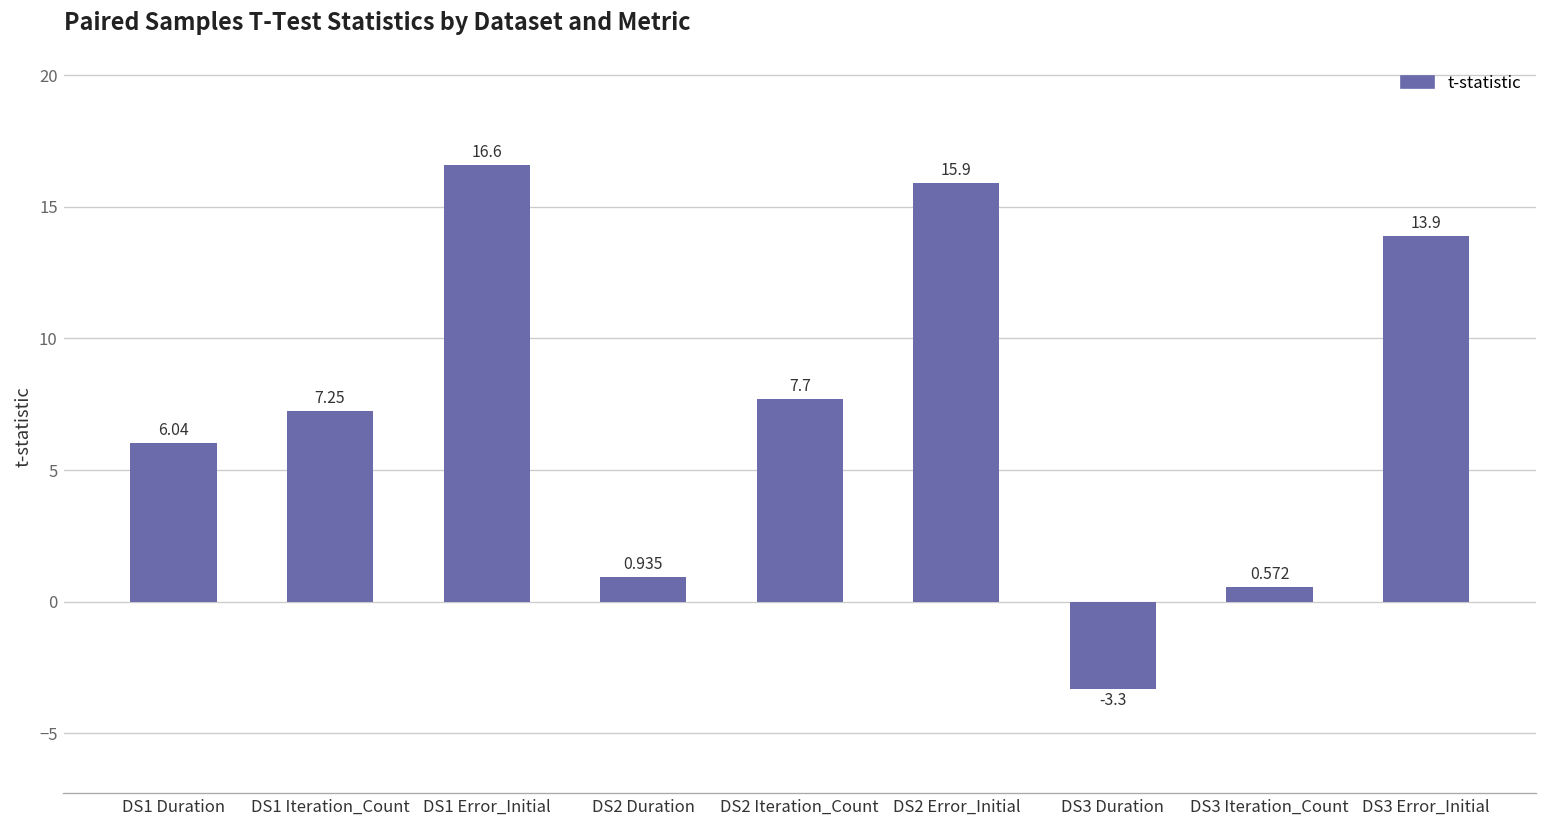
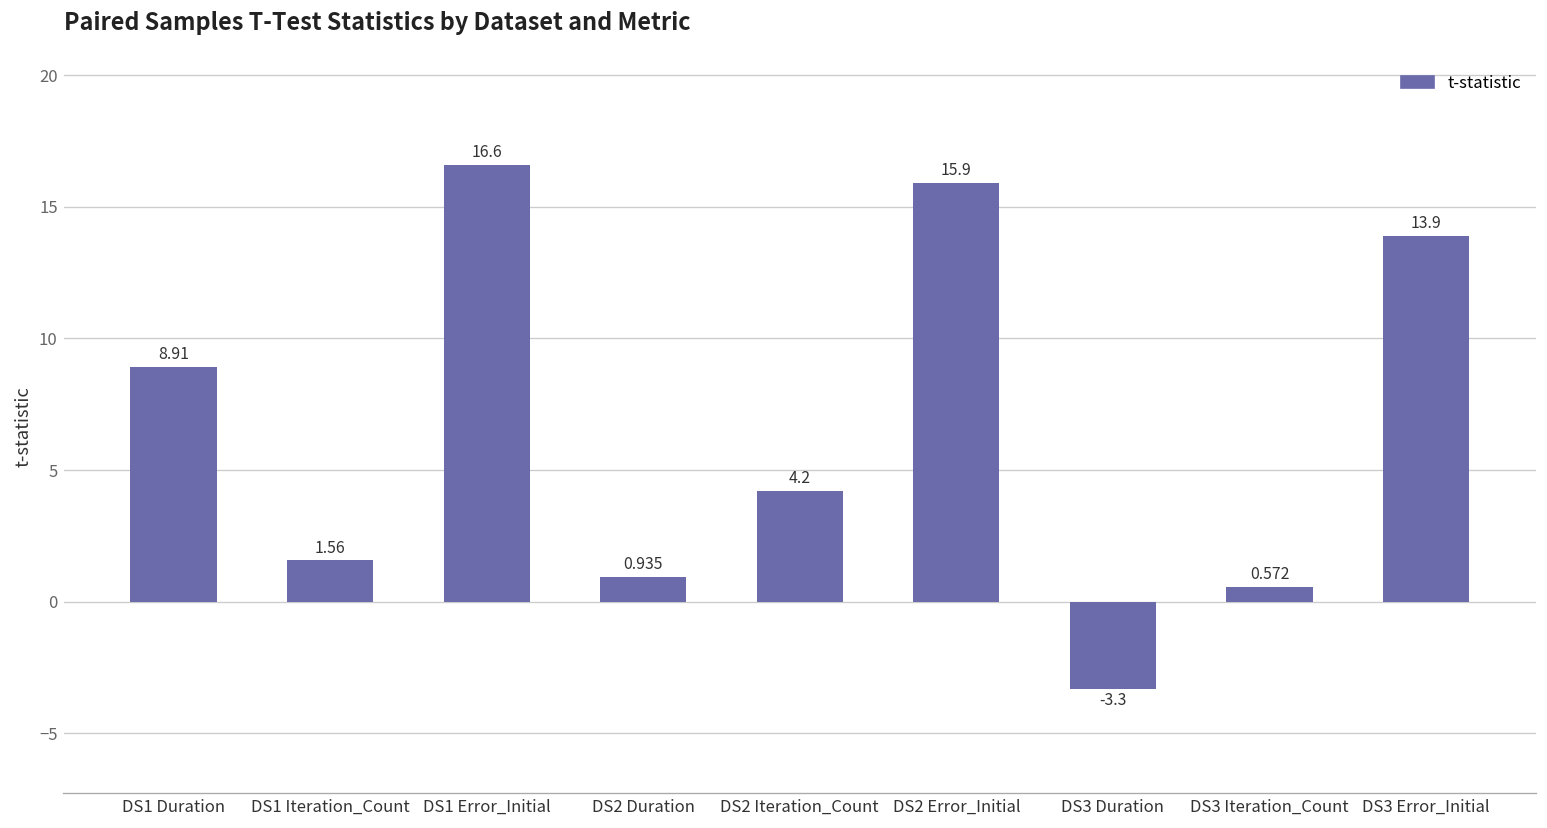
DS1 Duration: 6.04 -> 8.91
DS1 Iteration_Count: 7.25 -> 1.56
DS2 Iteration_Count: 7.7 -> 4.2
